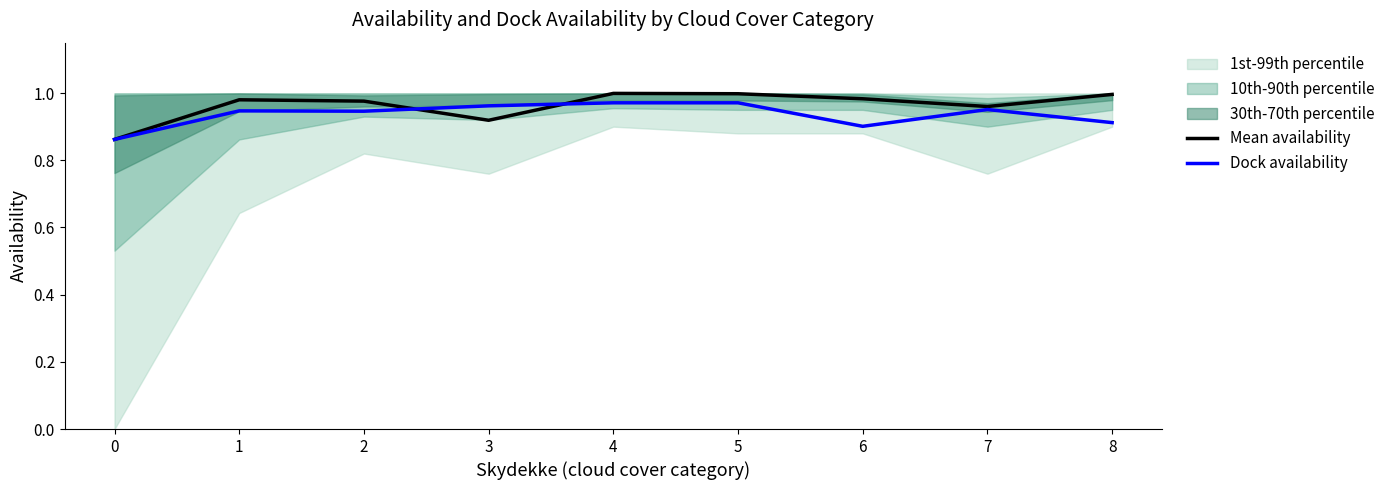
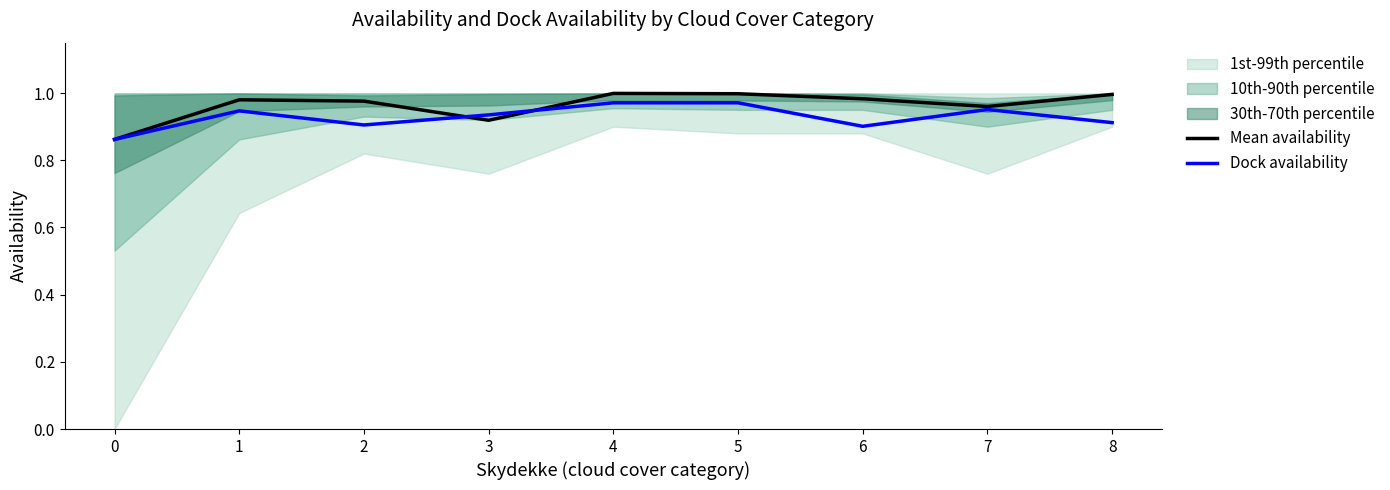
Dock availability, 2: 0.95 -> 0.91
Dock availability, 3: 0.96 -> 0.94
